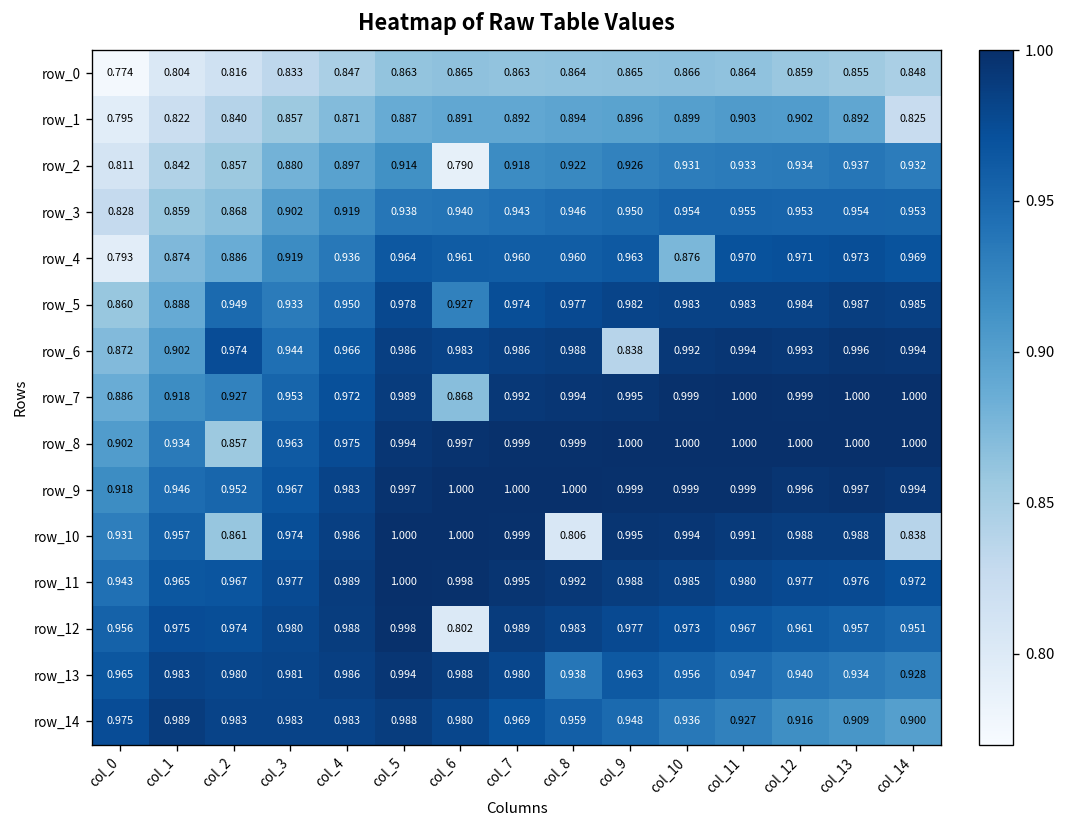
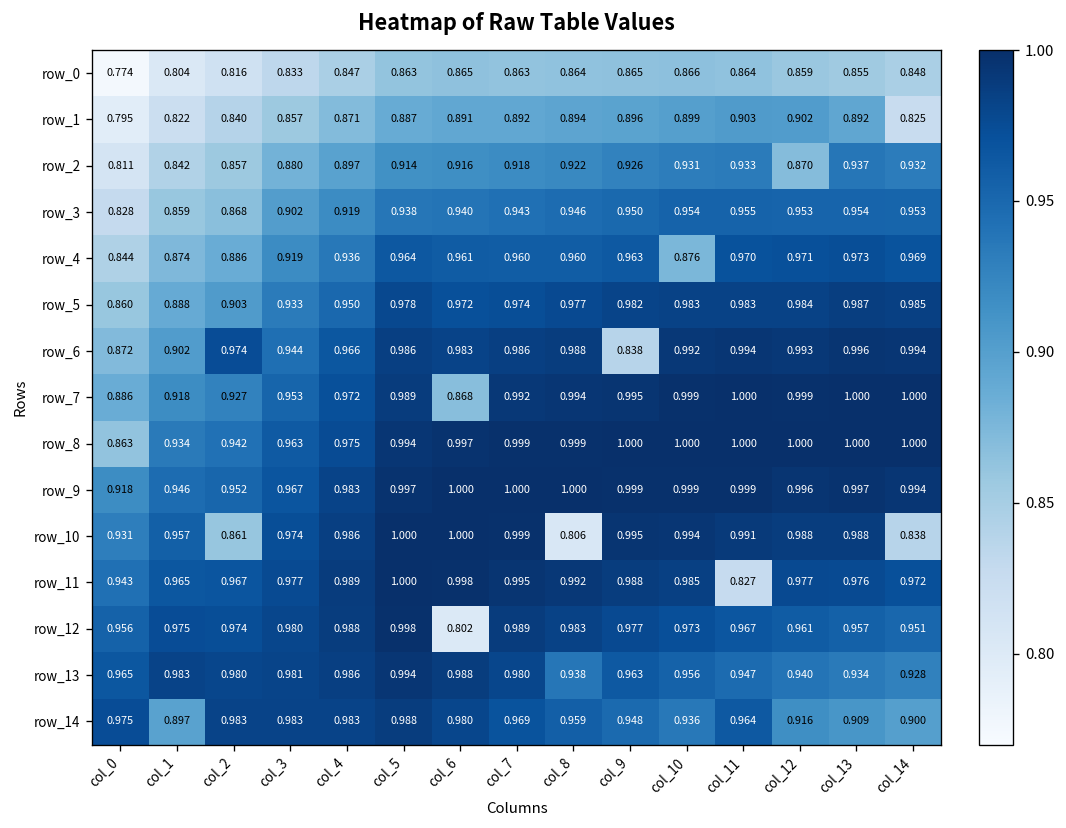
row_2, col_6: 0.790 -> 0.916
row_2, col_12: 0.934 -> 0.870
row_4, col_0: 0.793 -> 0.844
row_5, col_2: 0.949 -> 0.903
row_5, col_6: 0.927 -> 0.972
row_8, col_0: 0.902 -> 0.863
row_8, col_2: 0.857 -> 0.942
row_11, col_11: 0.980 -> 0.827
row_14, col_1: 0.989 -> 0.897
row_14, col_11: 0.927 -> 0.964
